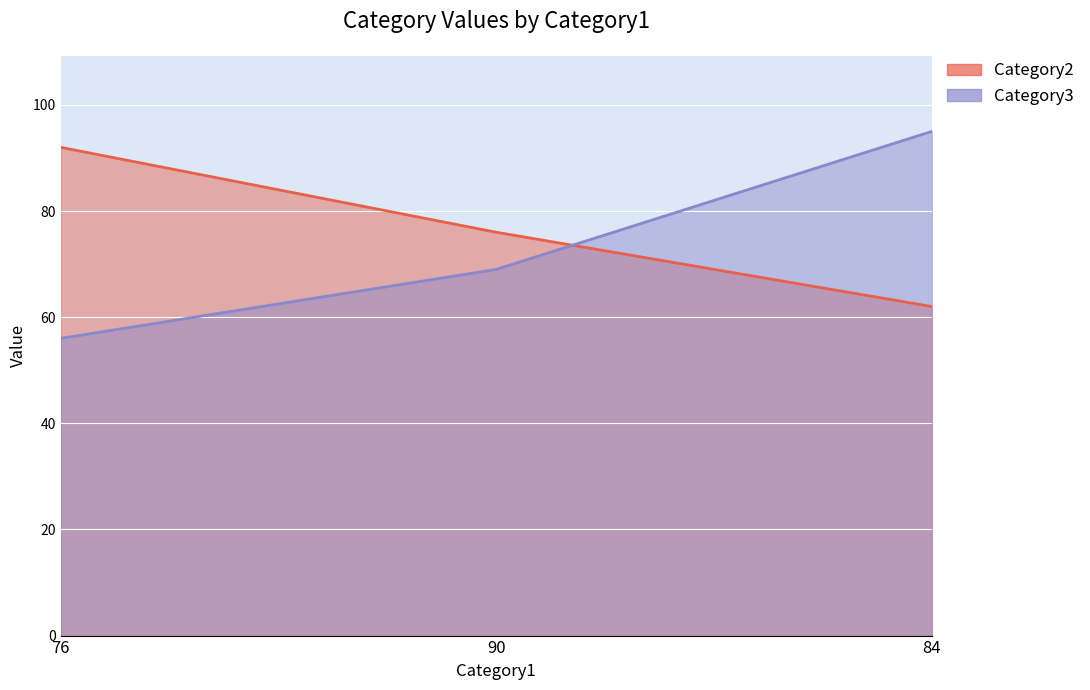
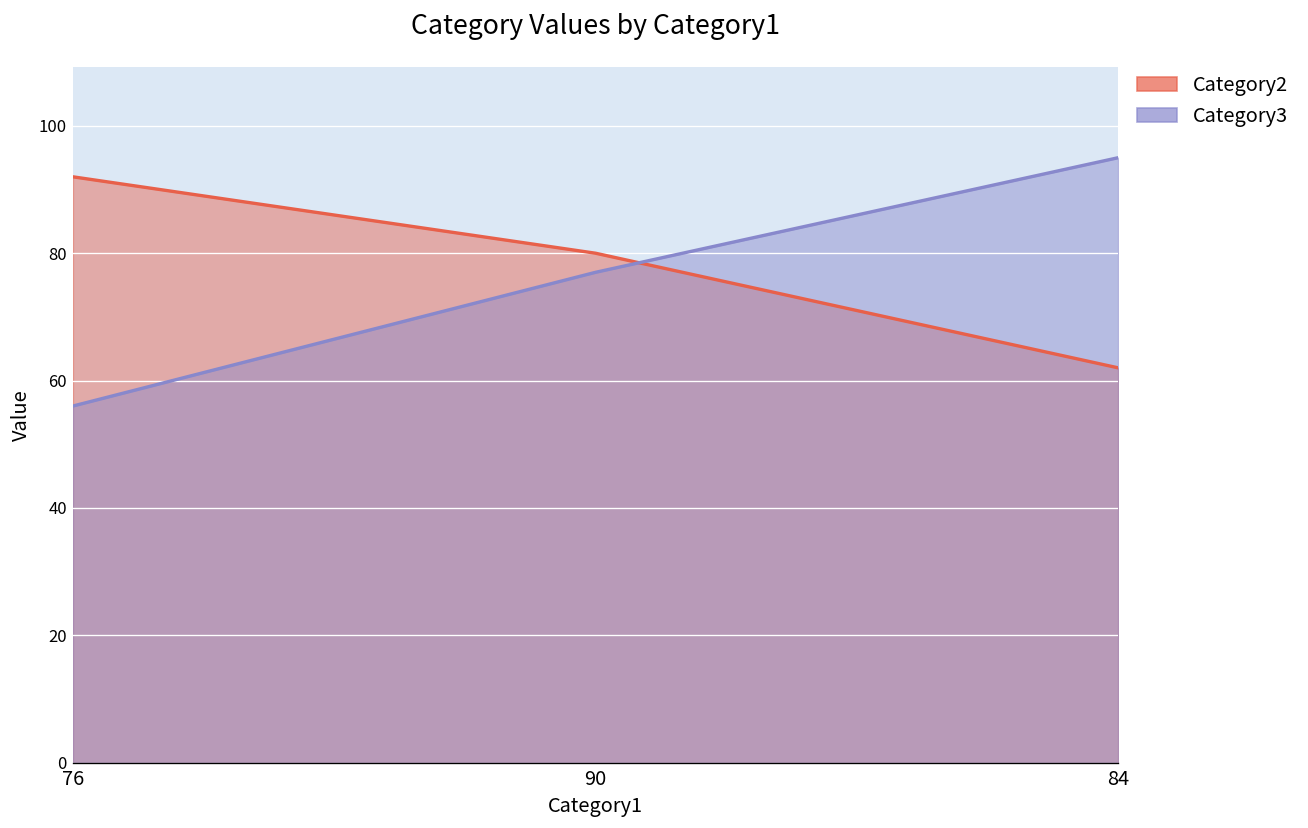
Category2, 90: 76 -> 80
Category3, 90: 69 -> 77
